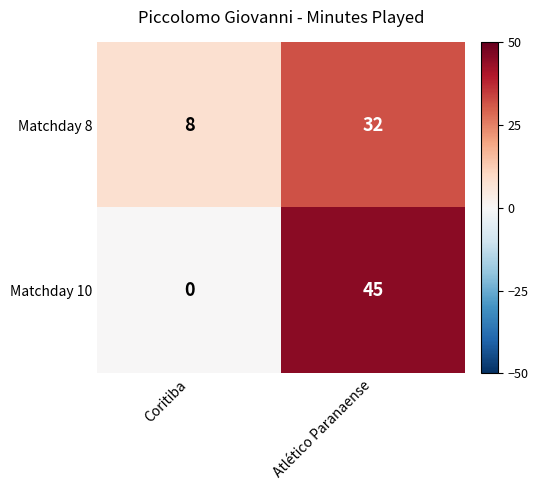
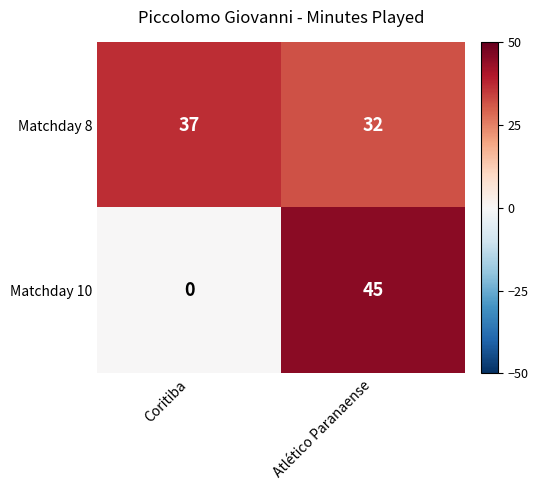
Matchday 8, Coritiba: 8 -> 37
